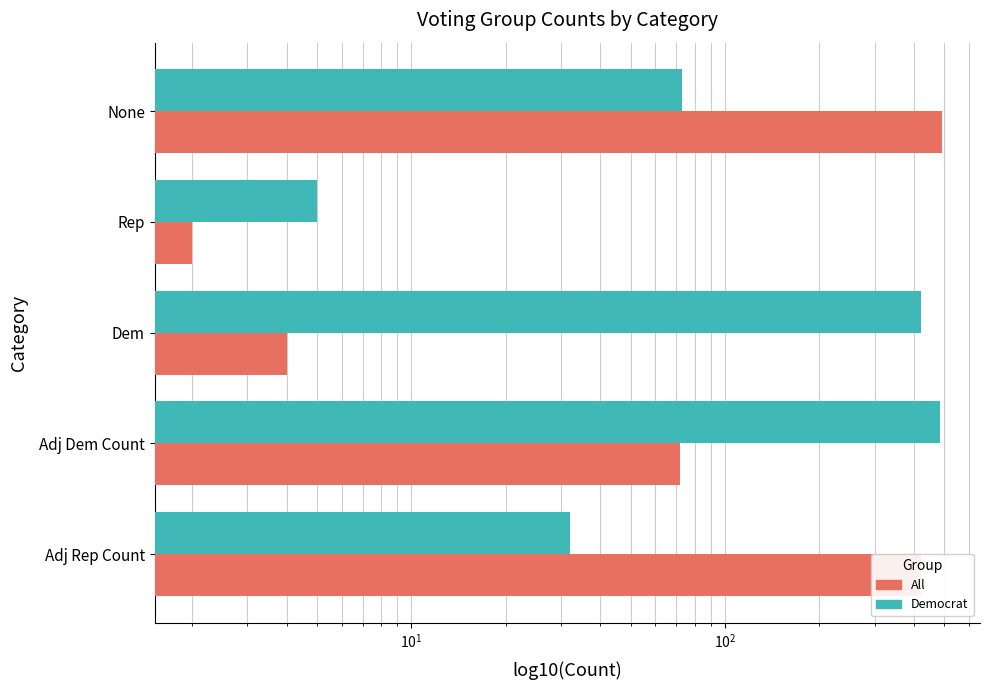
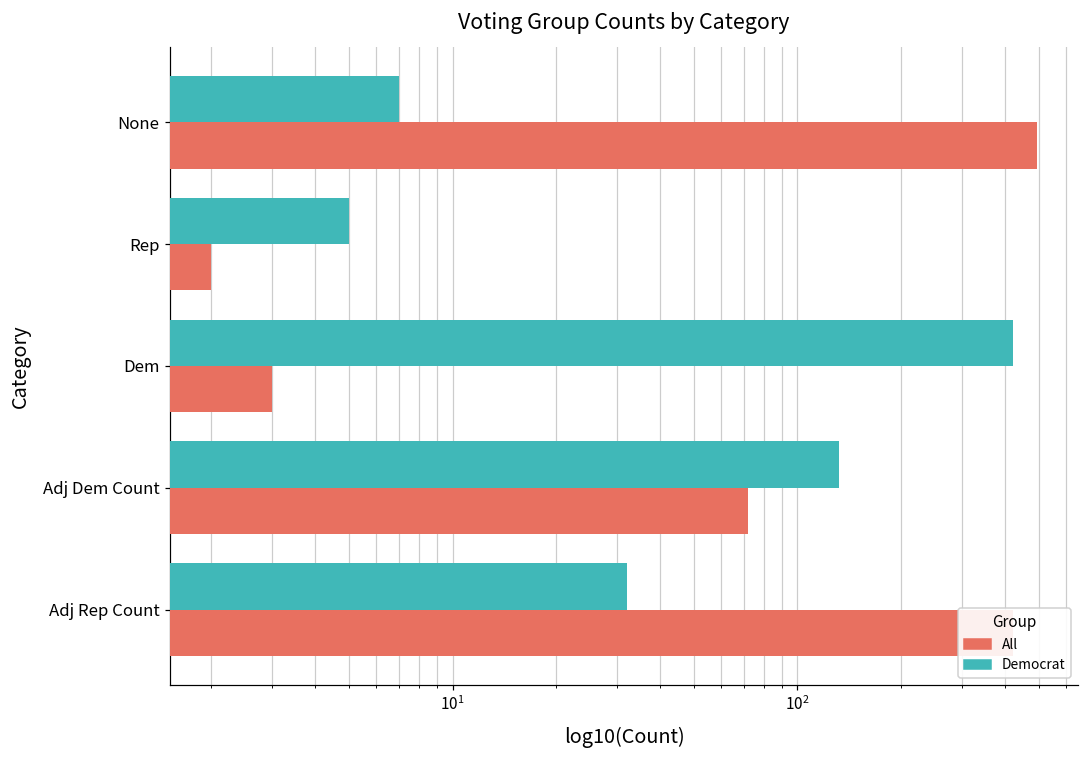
Democrat, None: 73 -> 7
All, Dem: 4 -> 3
Democrat, Adj Dem Count: 480 -> 132
